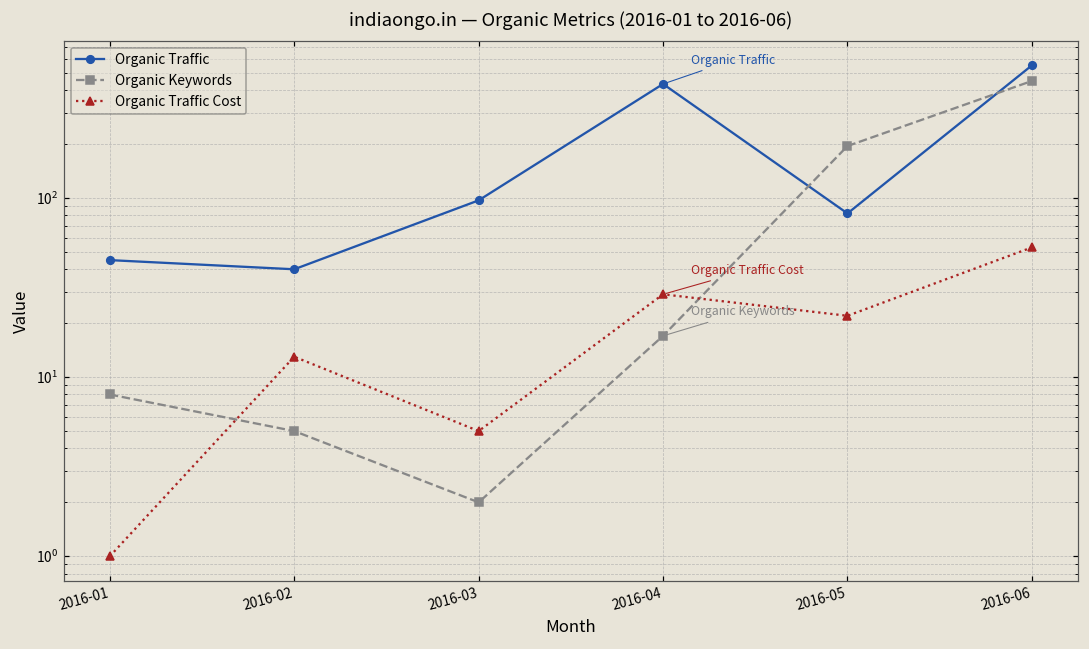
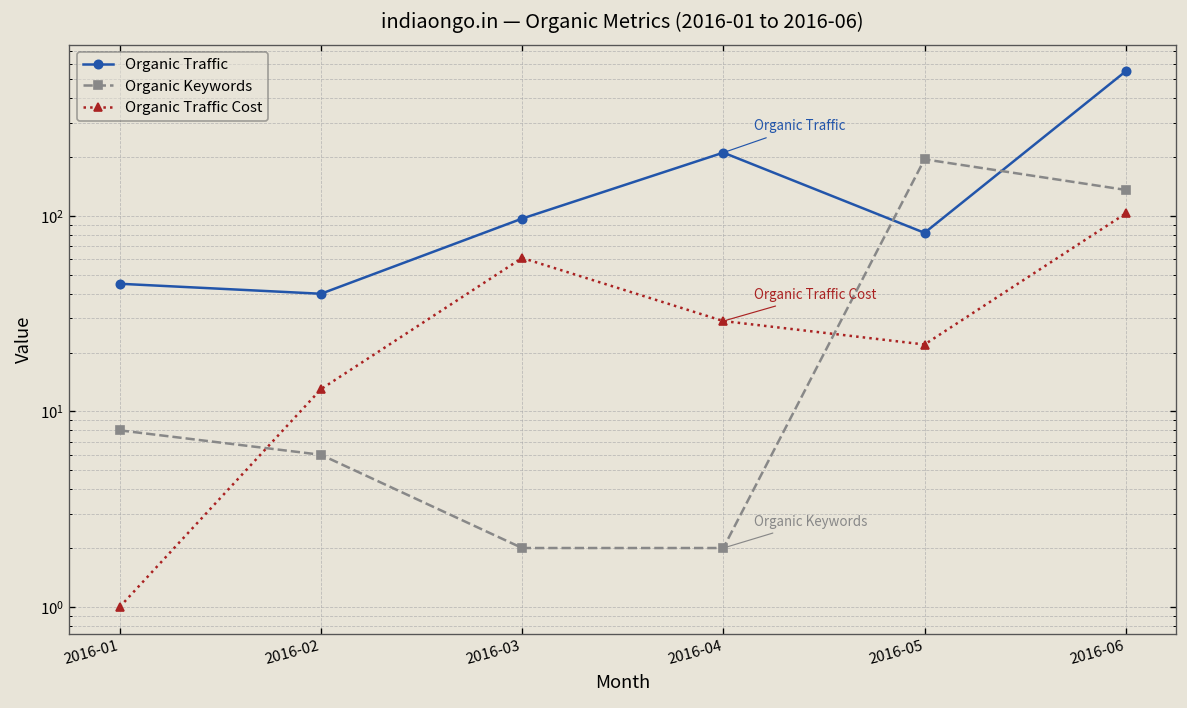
Organic Keywords, 2016-02: 5 -> 6
Organic Traffic Cost, 2016-03: 5 -> 61
Organic Traffic, 2016-04: 430 -> 210
Organic Keywords, 2016-04: 17 -> 2
Organic Keywords, 2016-06: 450 -> 140
Organic Traffic Cost, 2016-06: 53 -> 100
